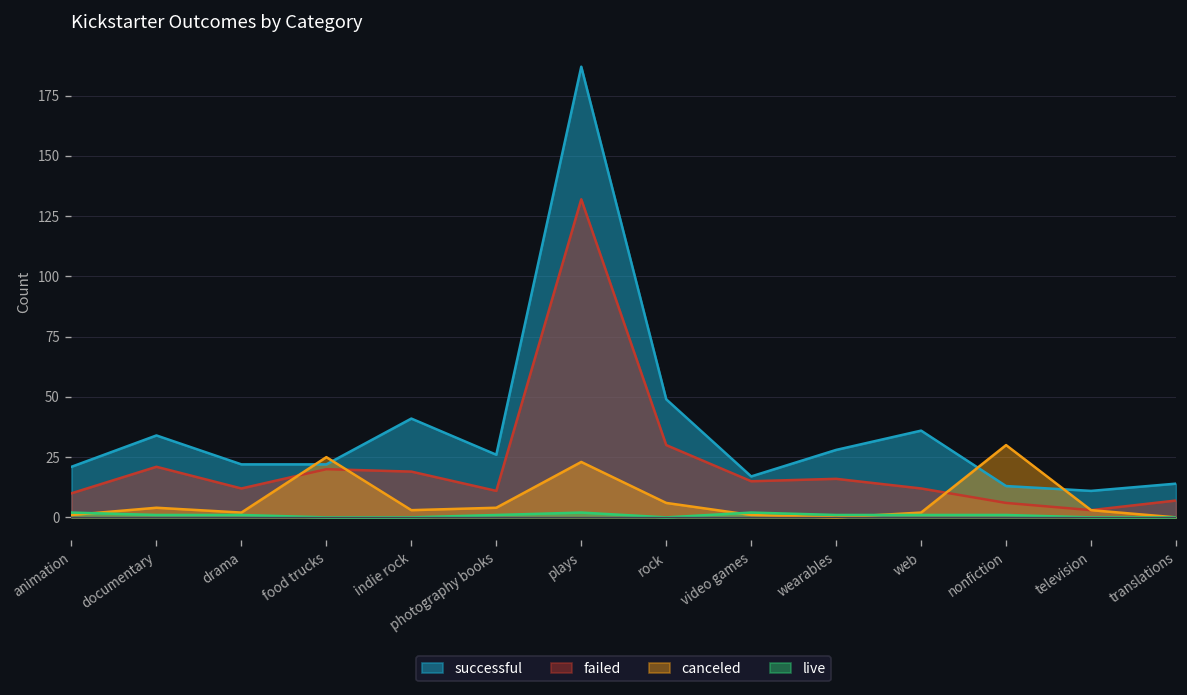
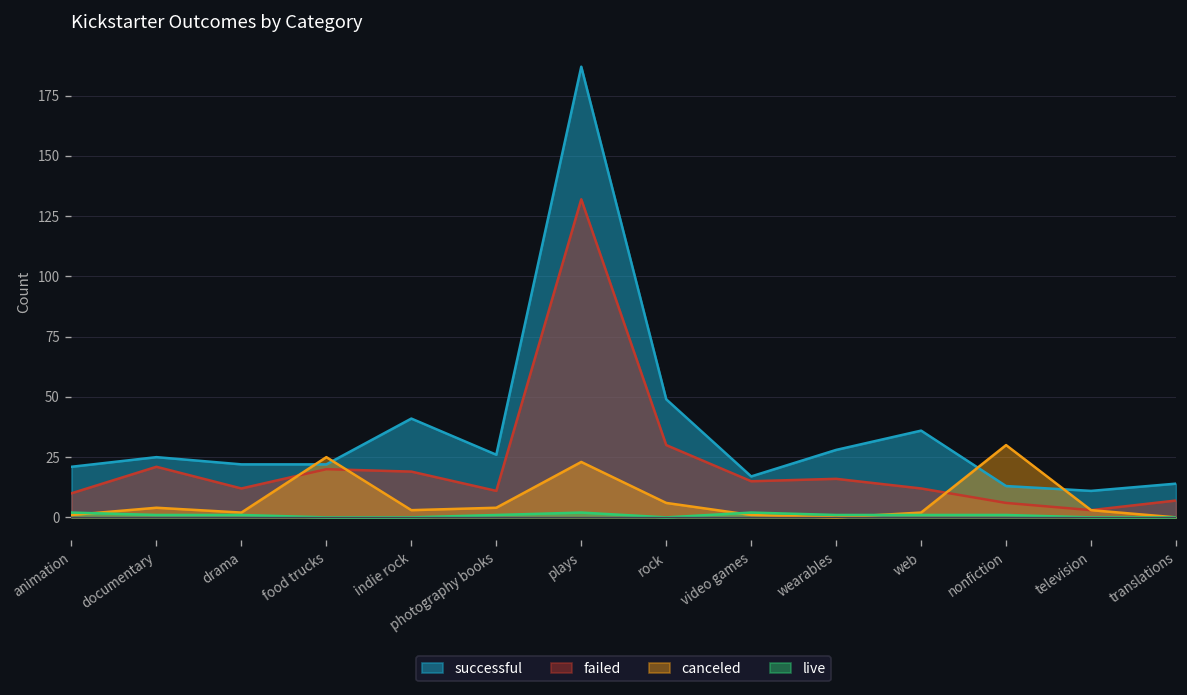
successful, documentary: 34 -> 25
